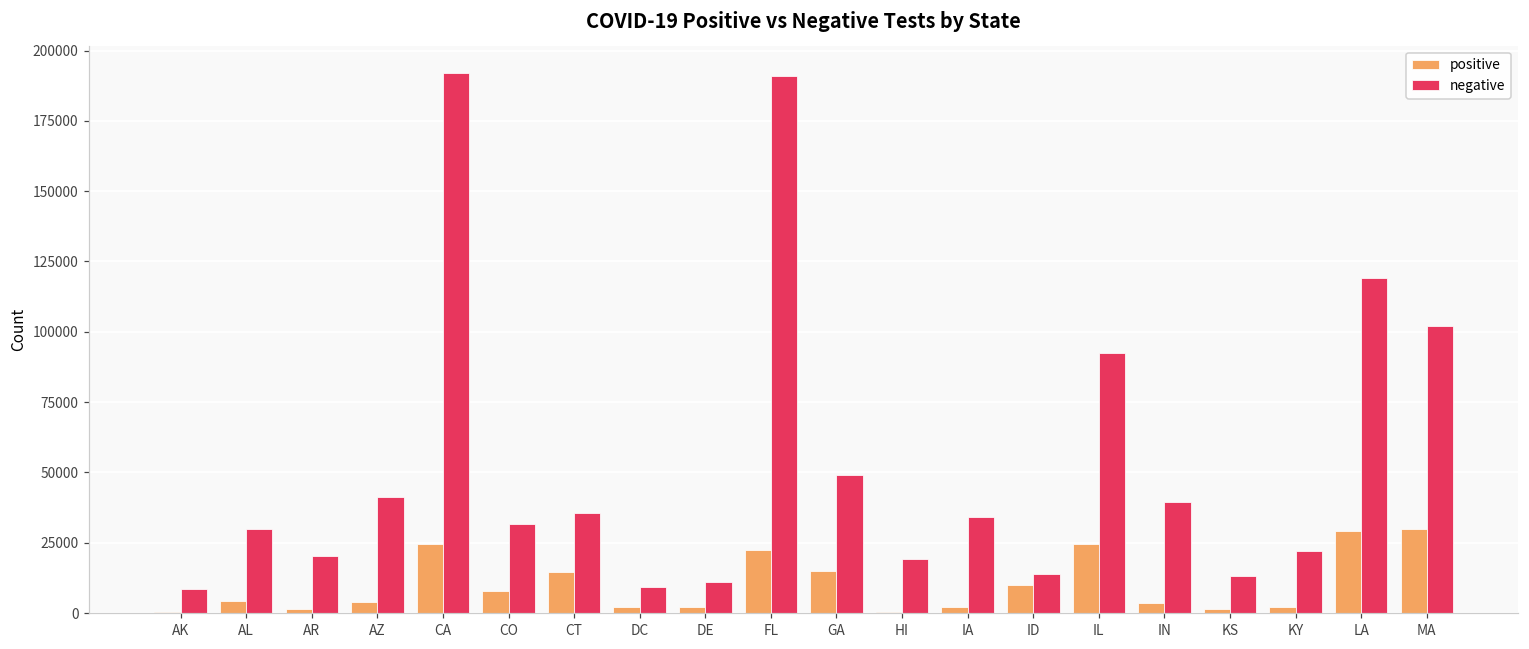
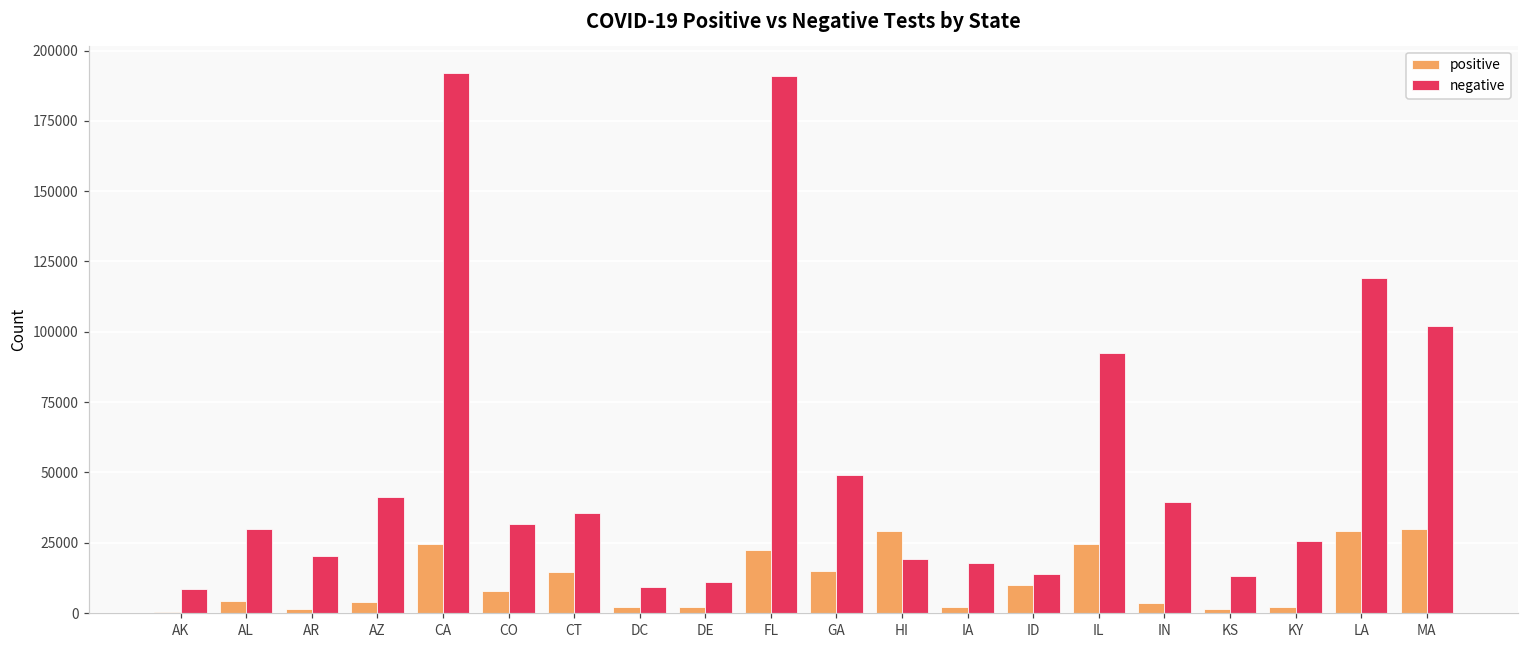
positive, HI: 1000 -> 29000
negative, IA: 34000 -> 18000
negative, KY: 22000 -> 25000
